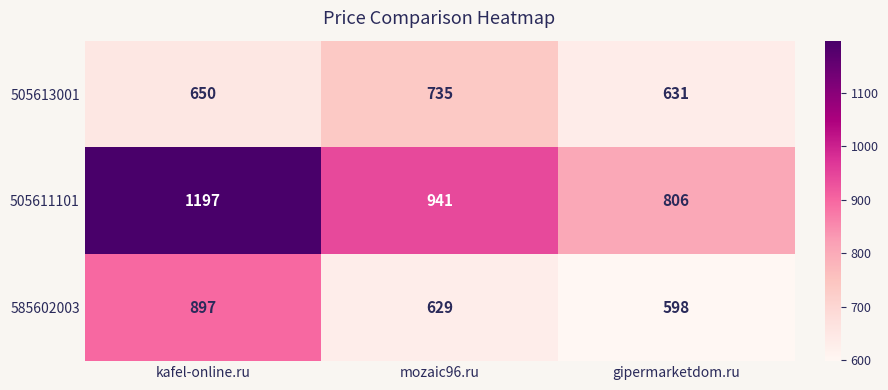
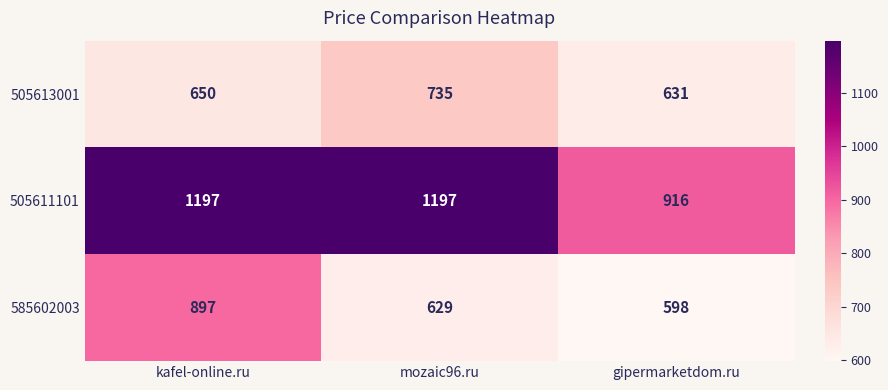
505611101, mozaic96.ru: 941 -> 1197
505611101, gipermarketdom.ru: 806 -> 916
